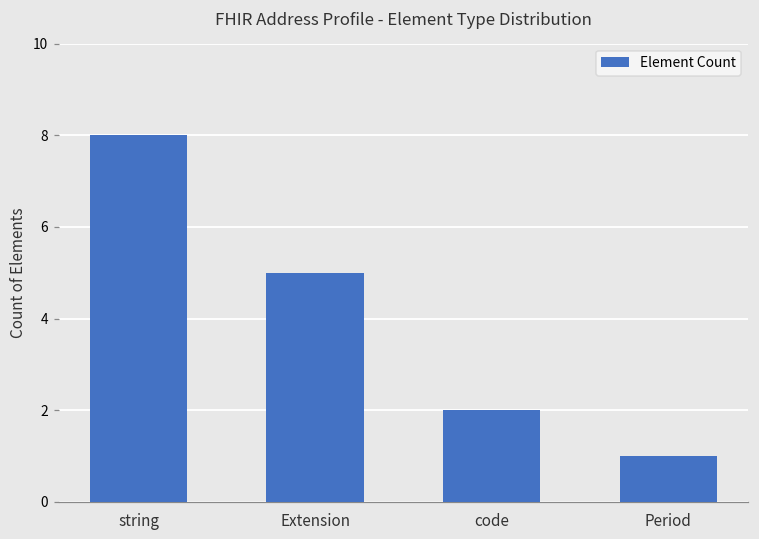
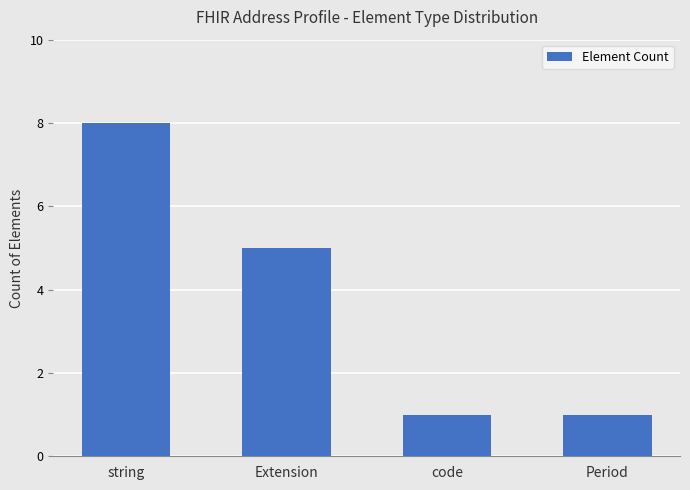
code: 2 -> 1
